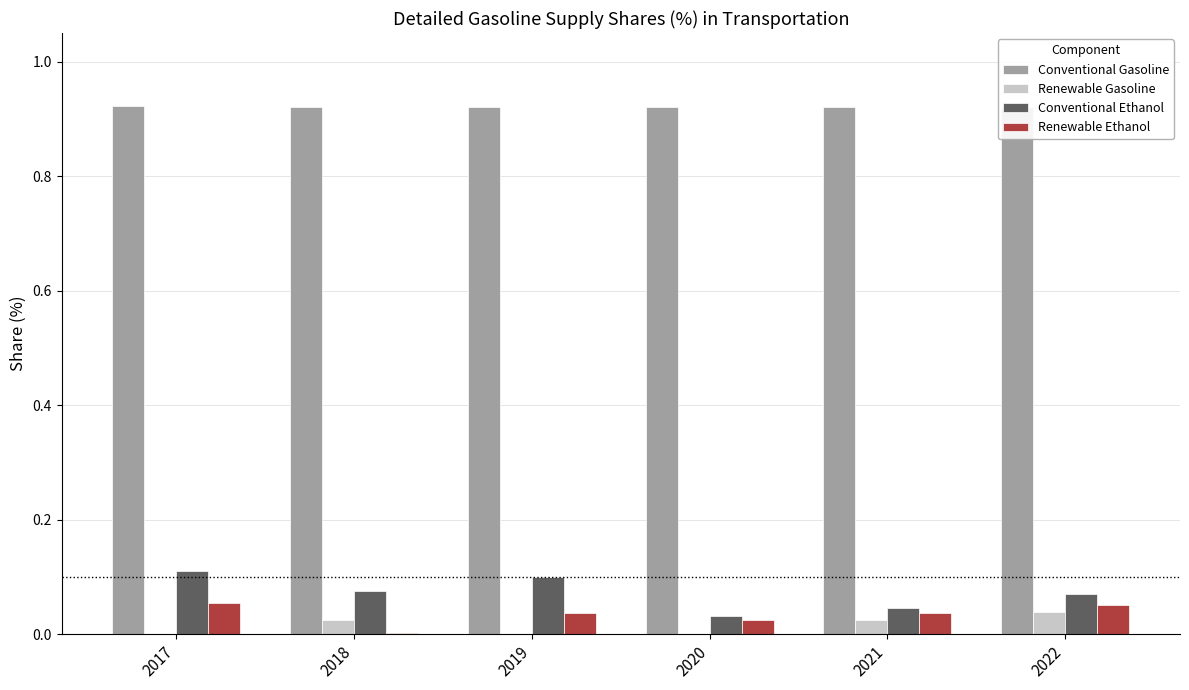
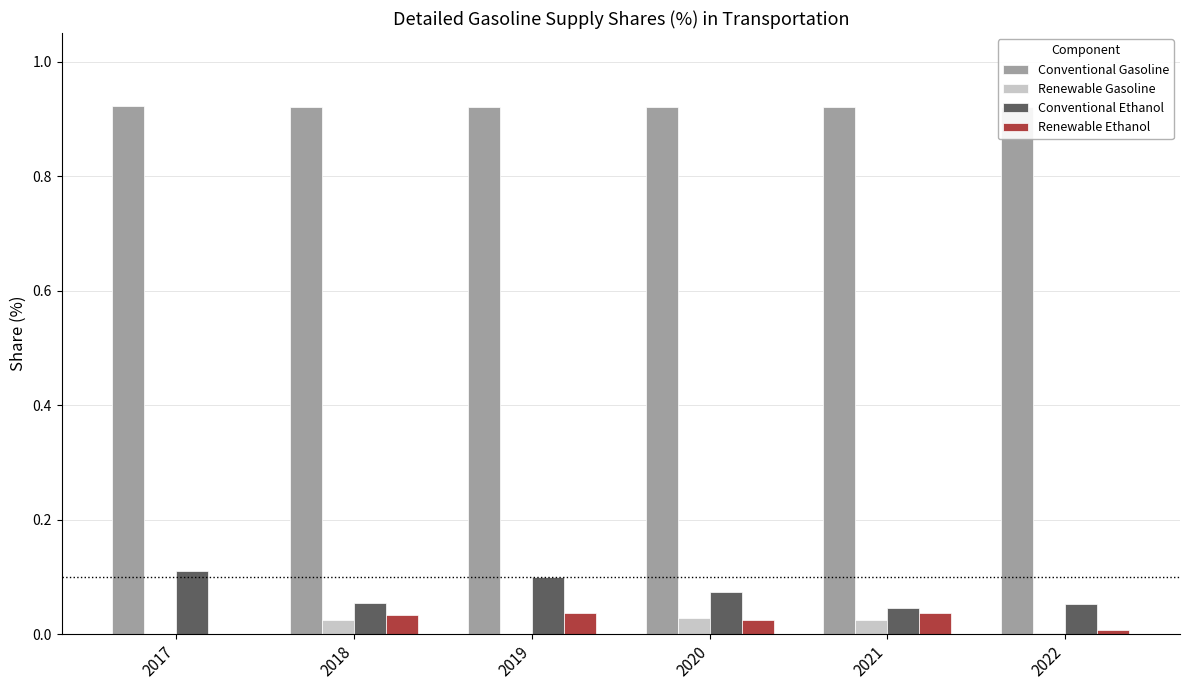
Renewable Ethanol, 2017: 0.06 -> 0.00
Conventional Ethanol, 2018: 0.08 -> 0.06
Renewable Ethanol, 2018: 0.00 -> 0.03
Renewable Gasoline, 2020: 0.00 -> 0.03
Conventional Ethanol, 2020: 0.03 -> 0.07
Renewable Gasoline, 2022: 0.04 -> 0.00
Conventional Ethanol, 2022: 0.07 -> 0.05
Renewable Ethanol, 2022: 0.05 -> 0.01
